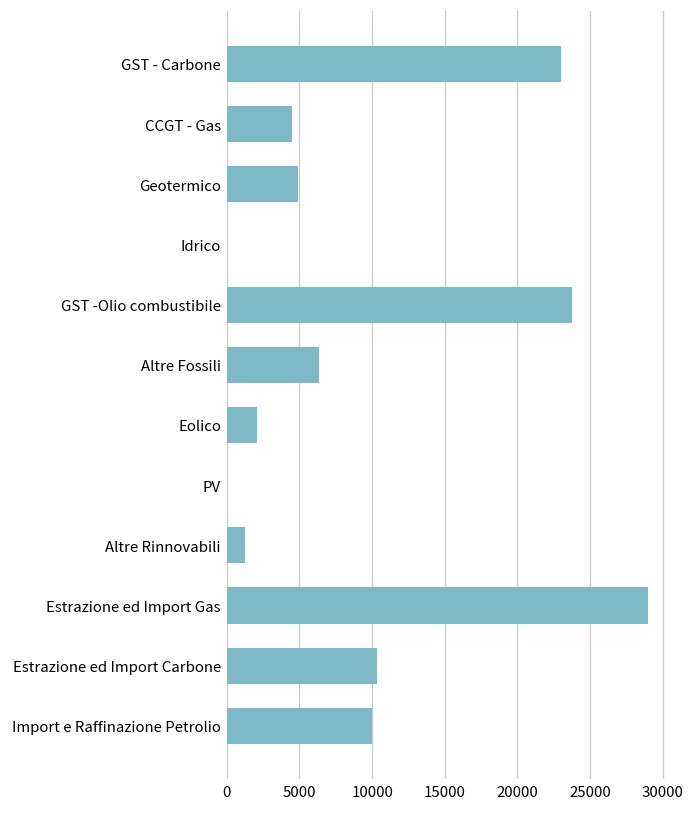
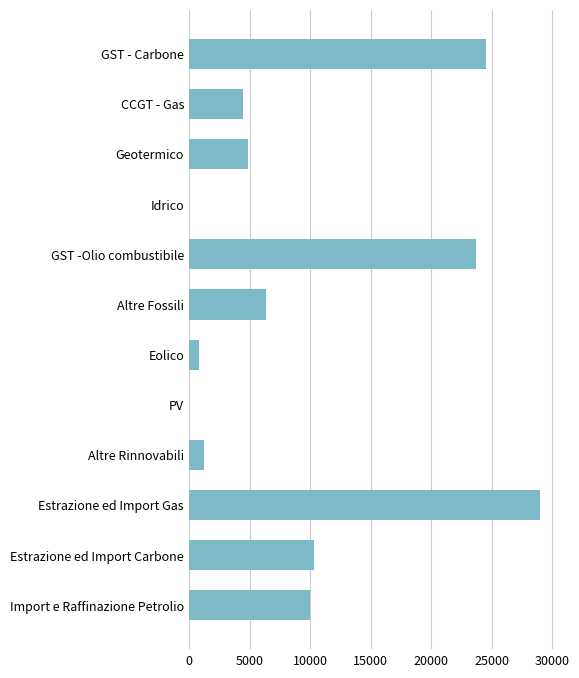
GST - Carbone: 23000 -> 24500
Eolico: 2100 -> 800
